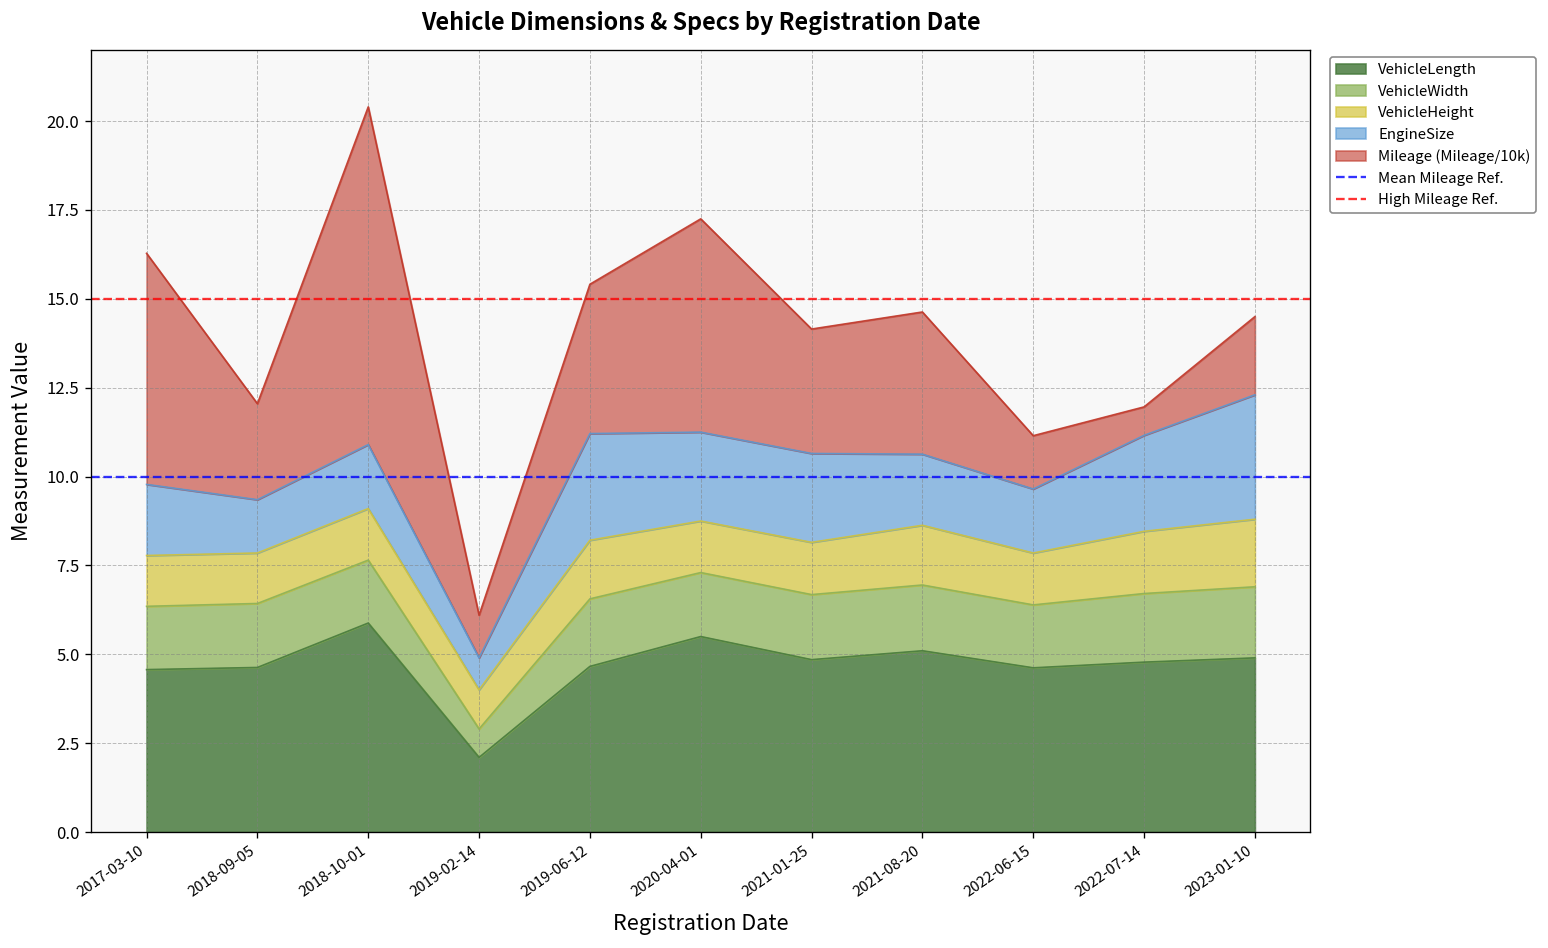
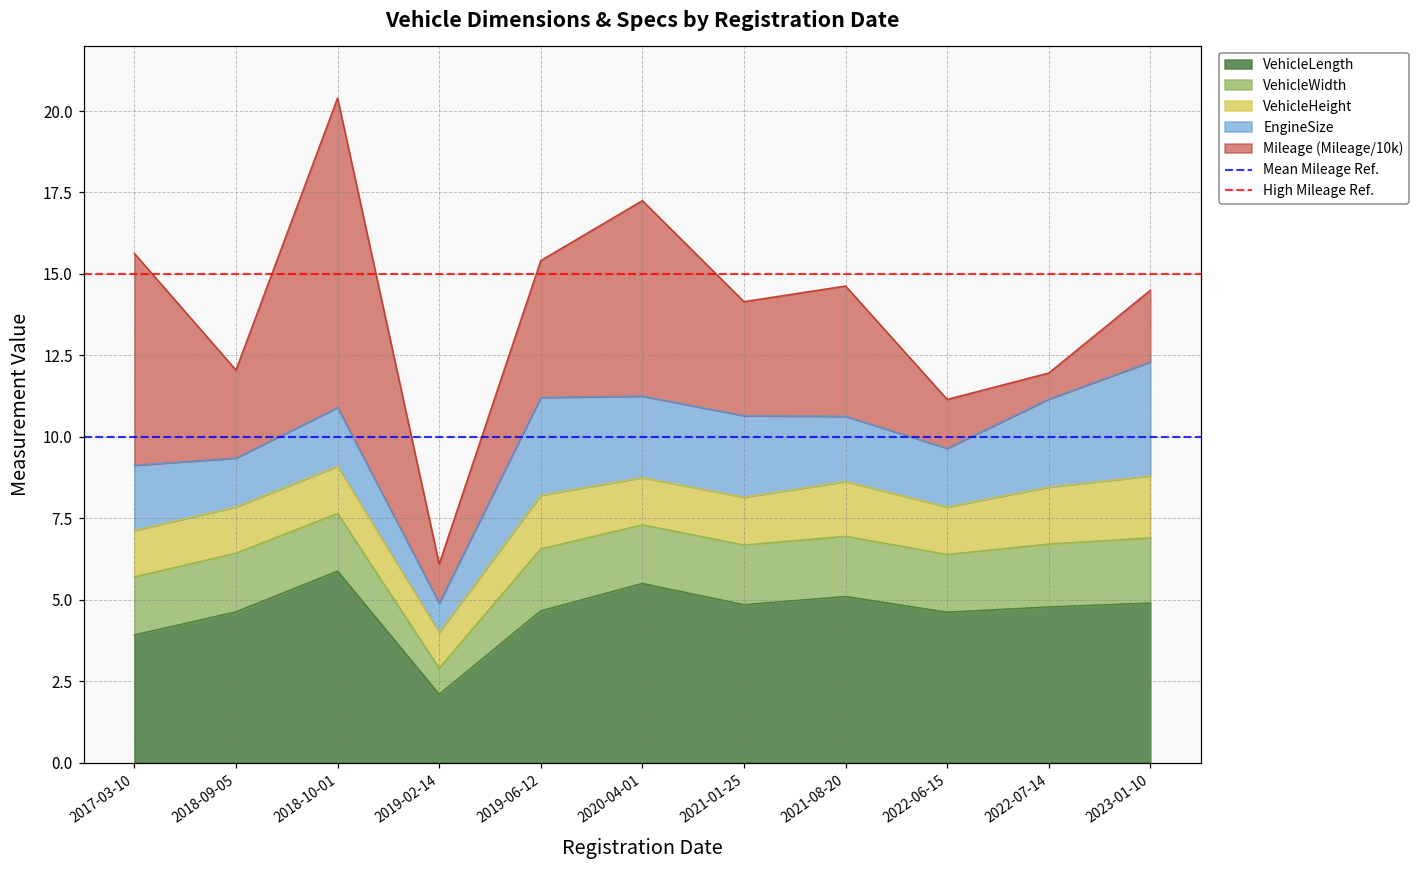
VehicleLength, 2017-03-10: 4.6 -> 3.9
